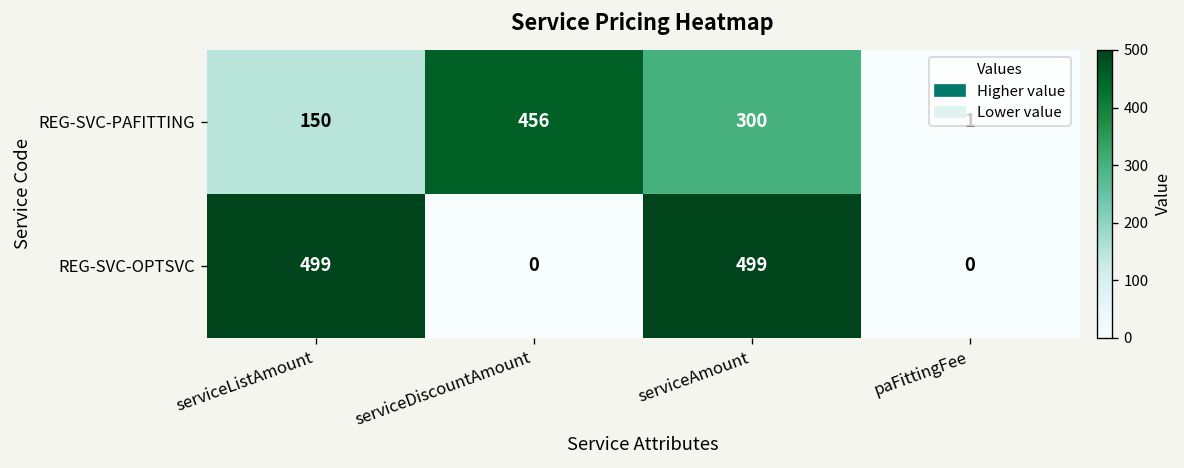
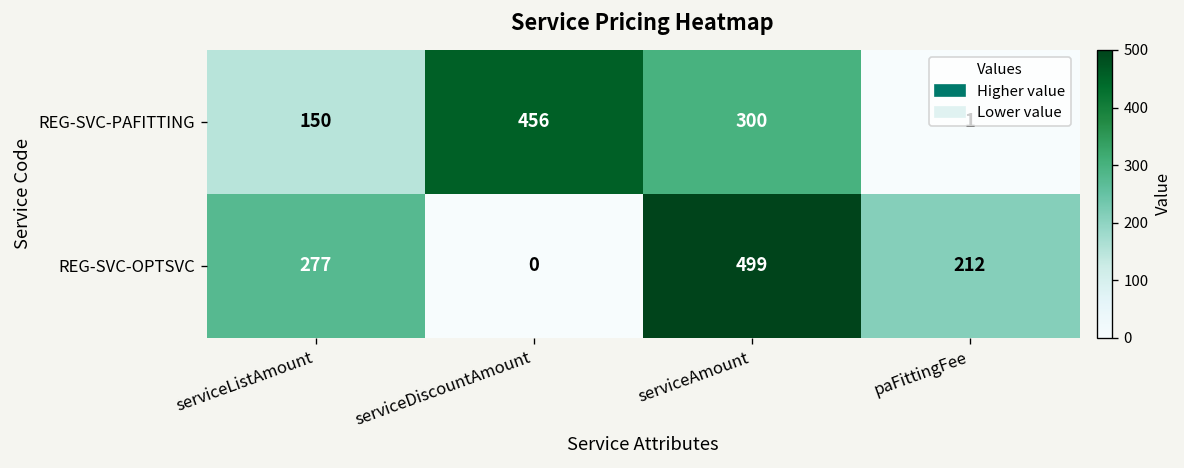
REG-SVC-OPTSVC, serviceListAmount: 499 -> 277
REG-SVC-OPTSVC, paFittingFee: 0 -> 212
